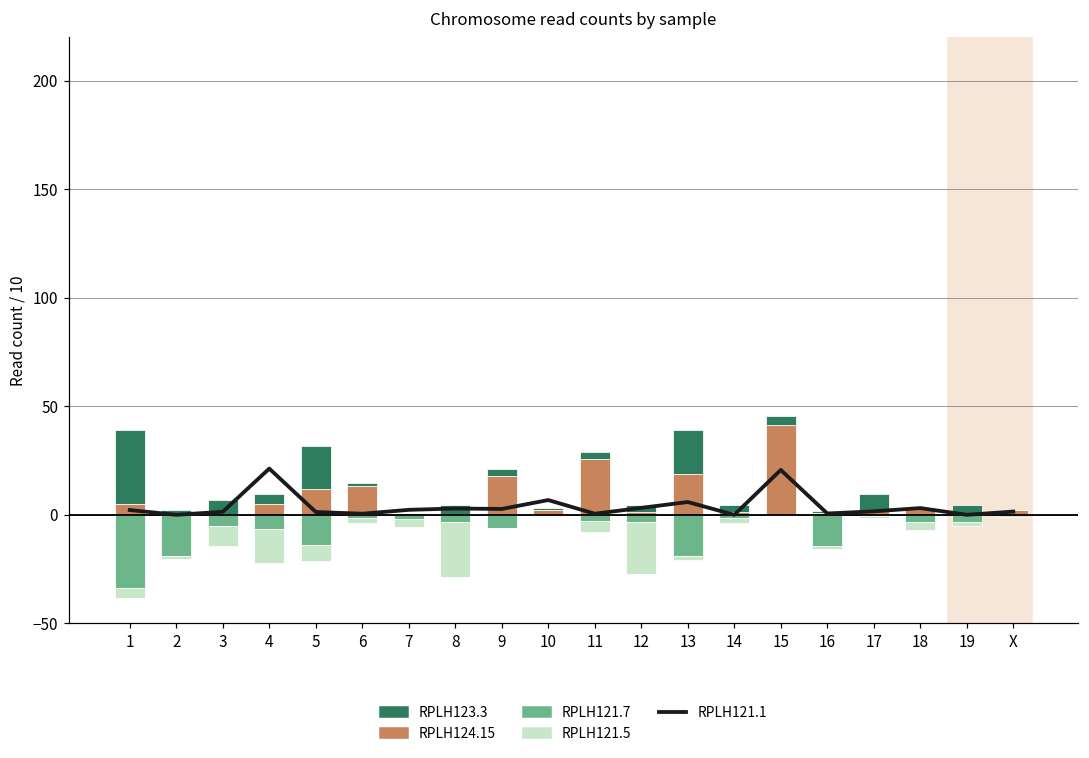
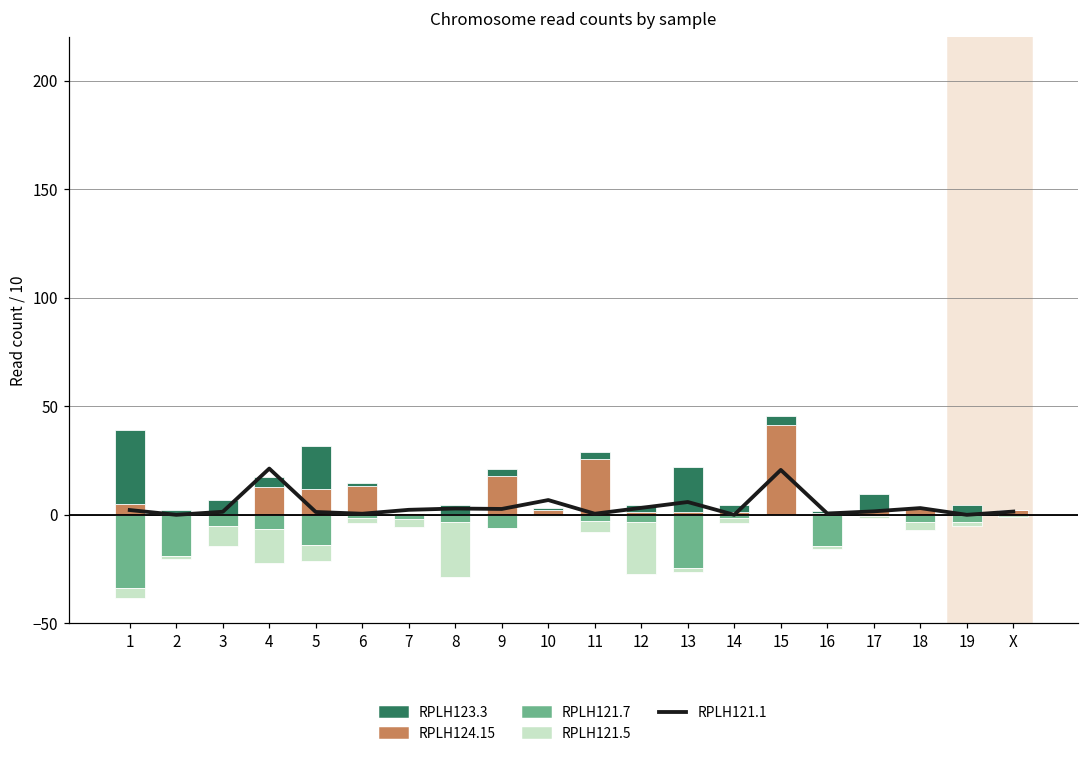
RPLH124.15, 4: 5 -> 13
RPLH124.15, 13: 19 -> 2
RPLH121.7, 13: -19 -> -24
